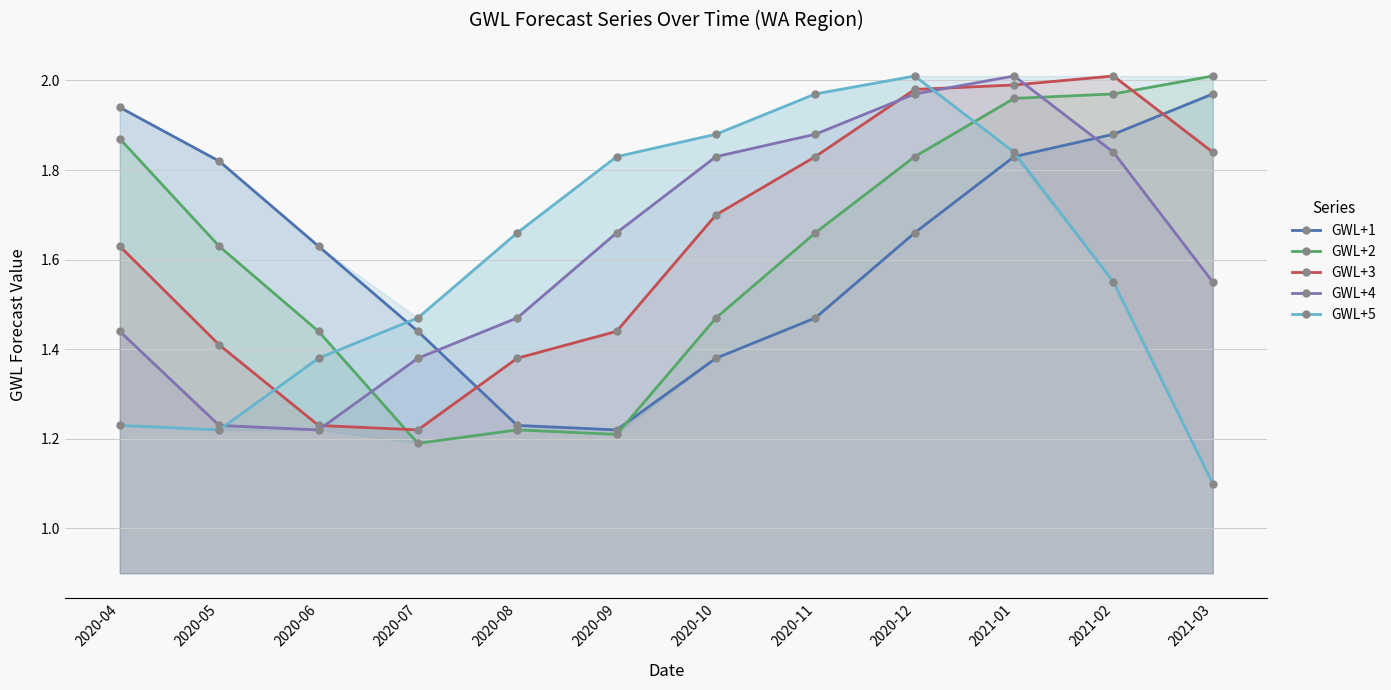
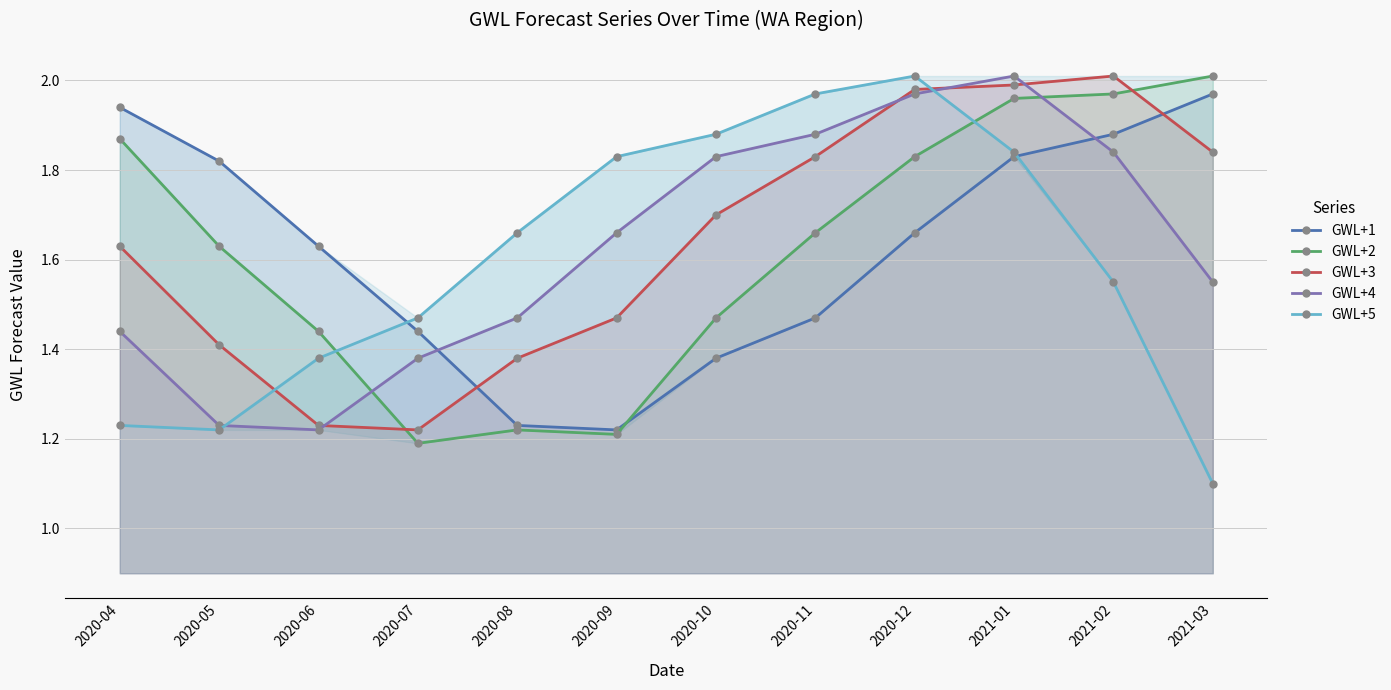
GWL+3, 2020-09: 1.44 -> 1.47
